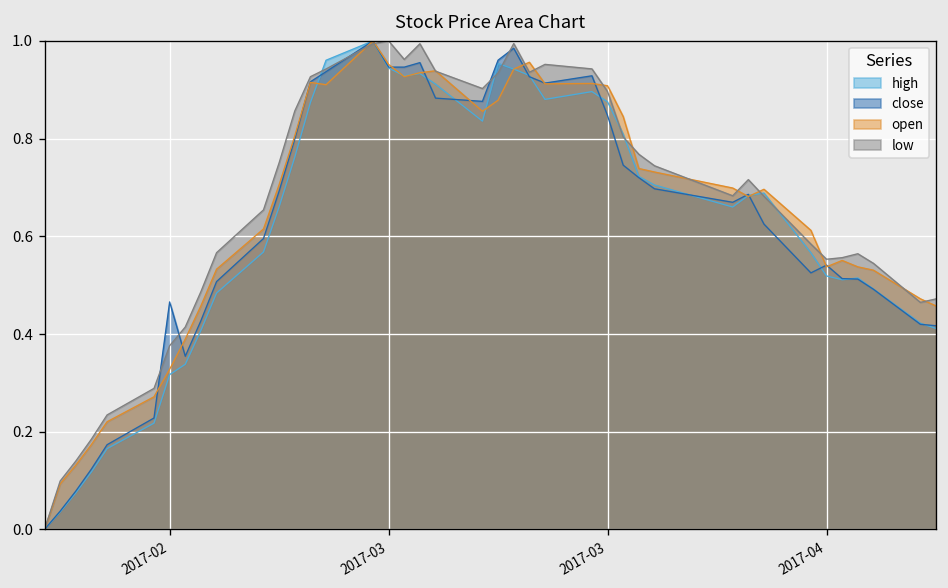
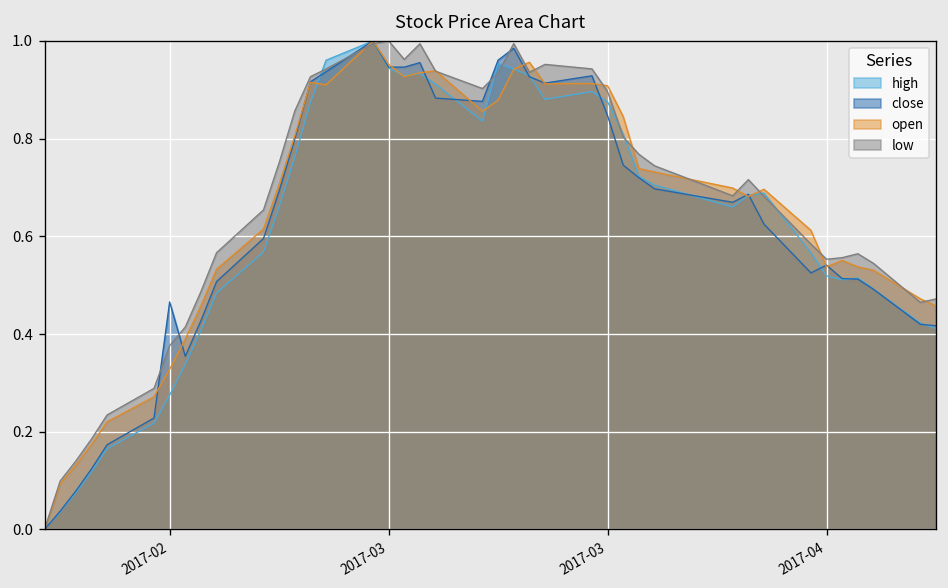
high, 2017-02: 0.32 -> 0.27
